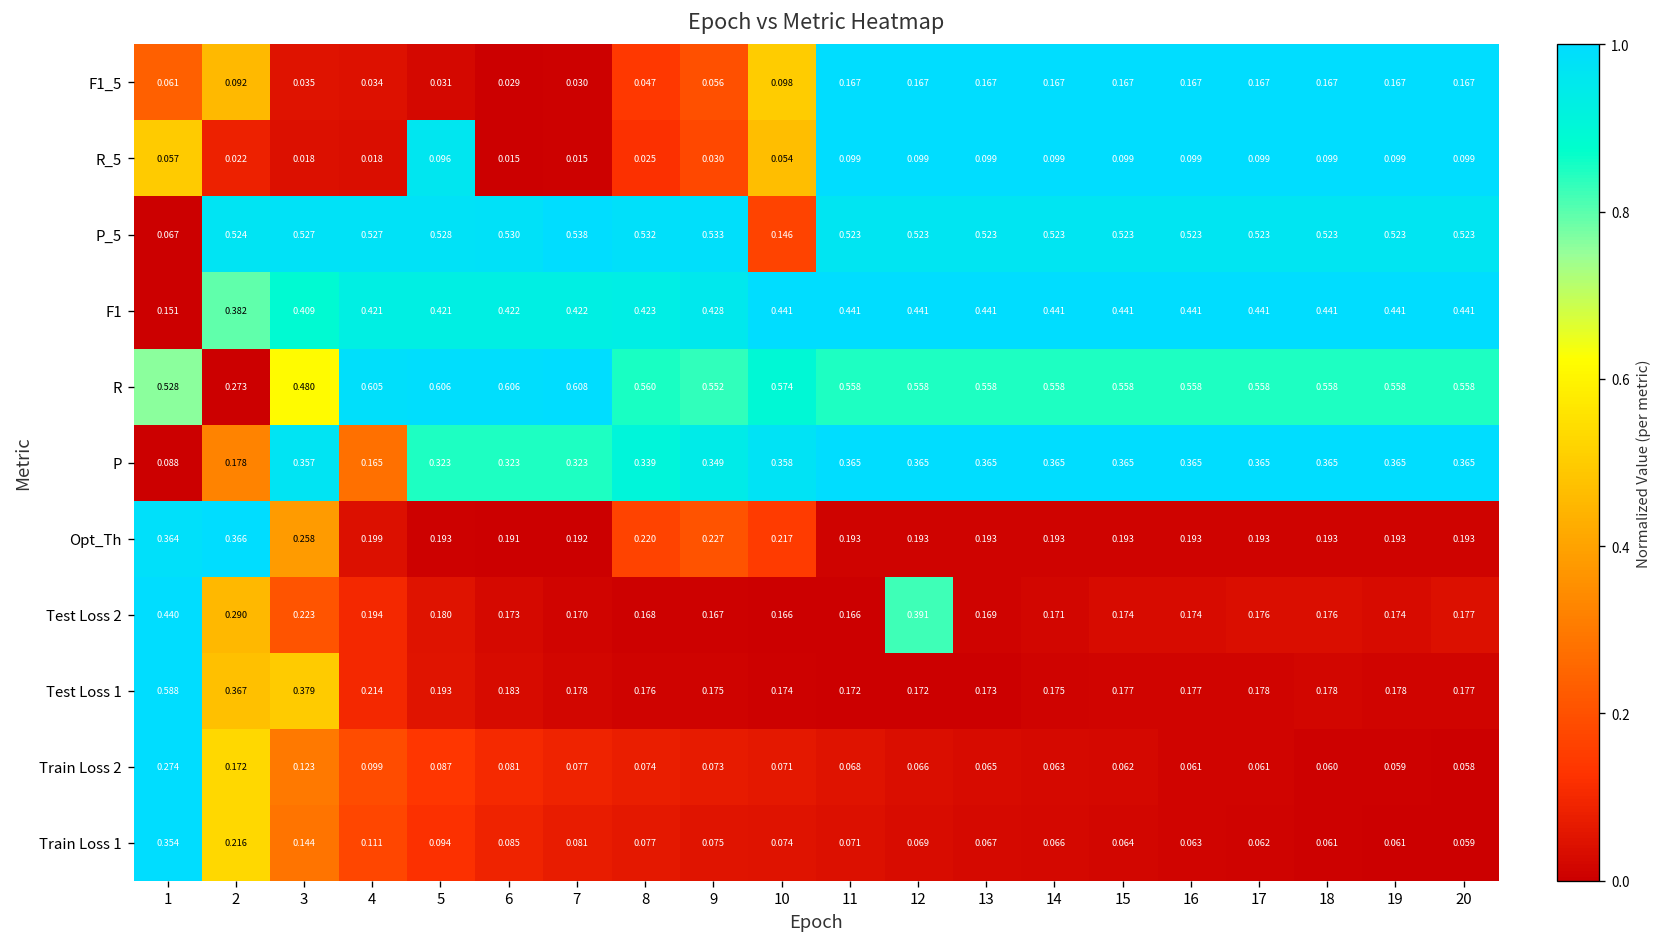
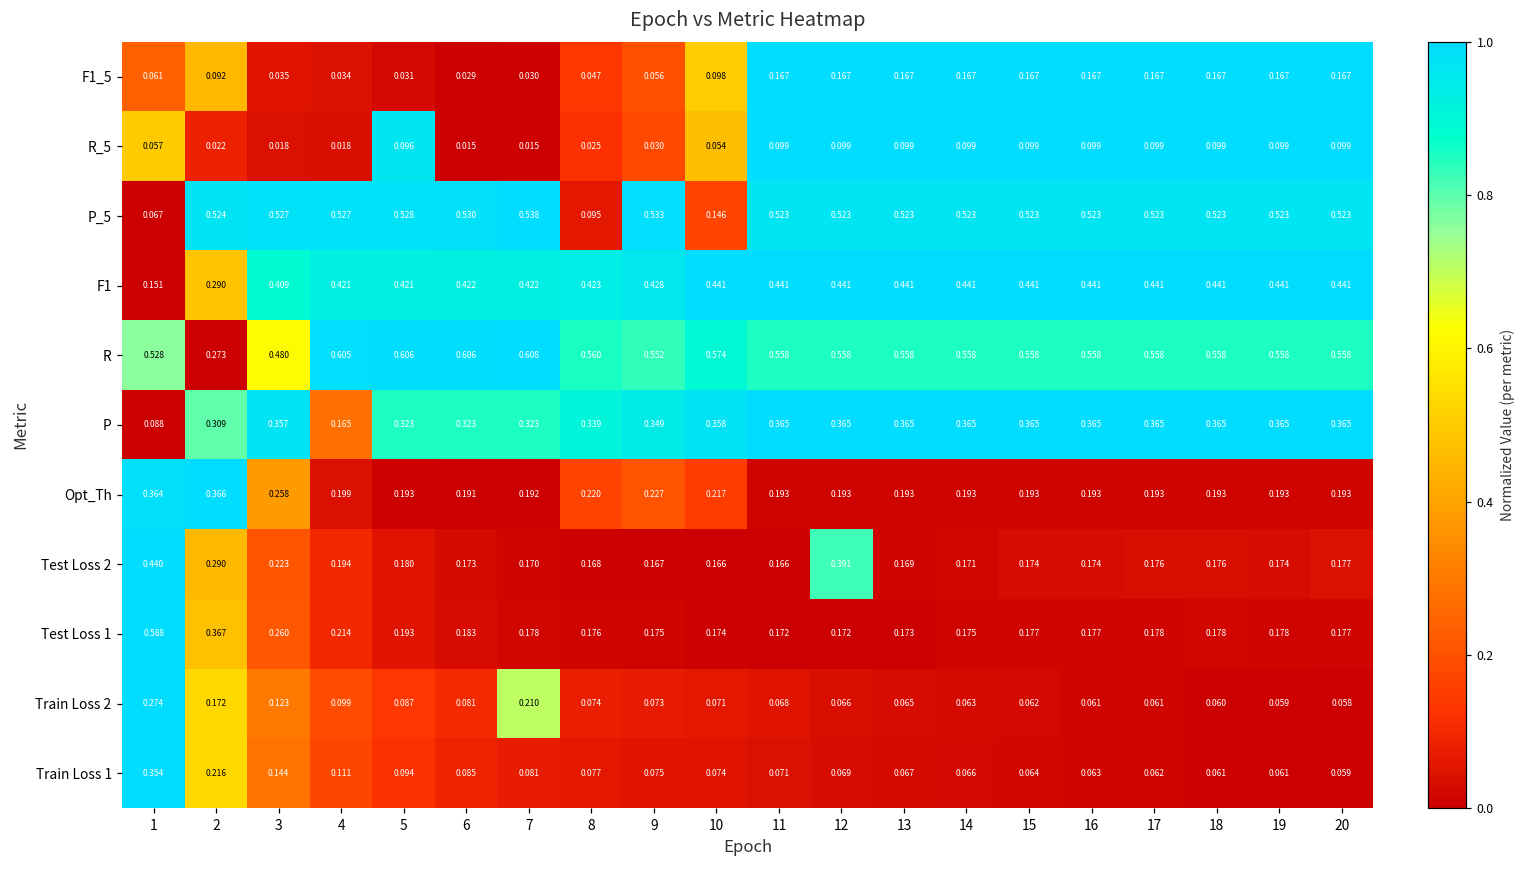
P_5, 8: 0.532 -> 0.095
F1, 2: 0.382 -> 0.290
P, 2: 0.178 -> 0.309
Test Loss 1, 3: 0.379 -> 0.260
Train Loss 2, 7: 0.077 -> 0.210
